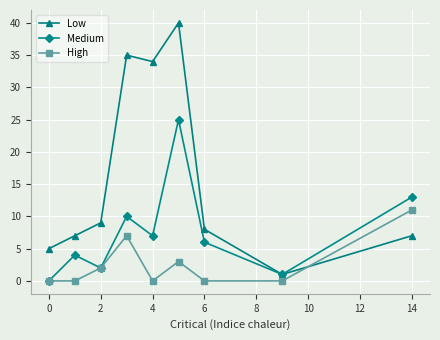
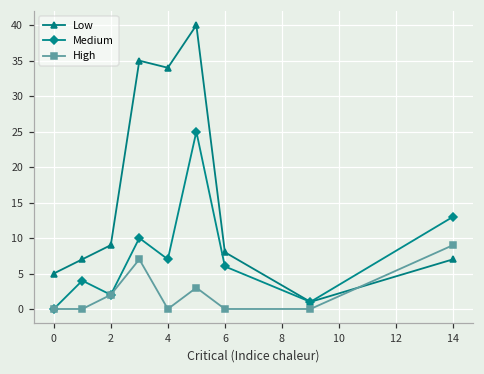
High, 14: 11 -> 9
